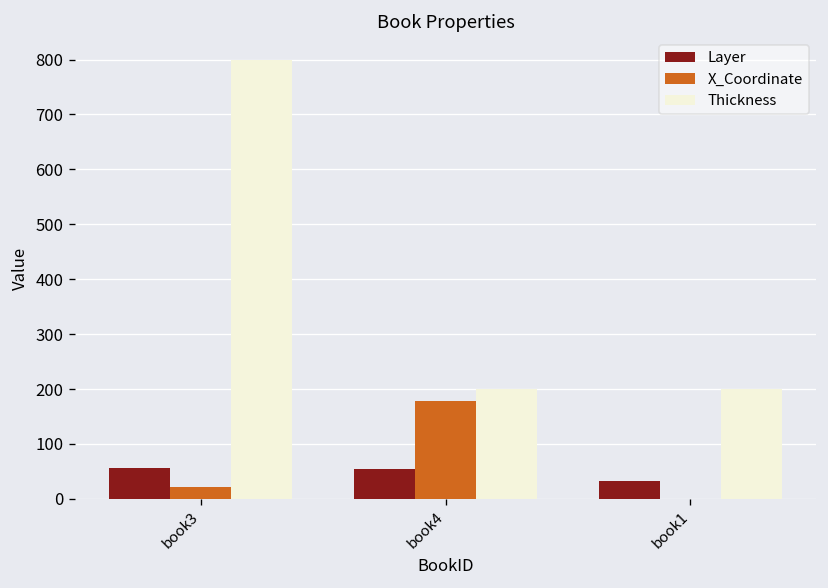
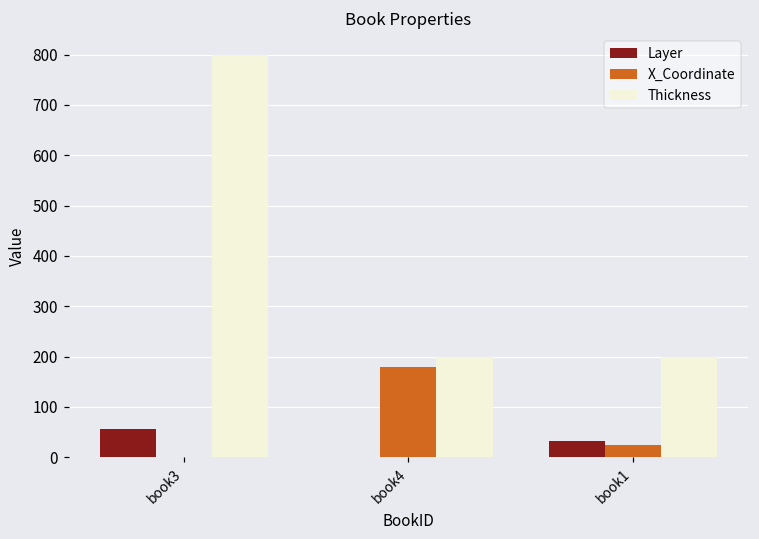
X_Coordinate, book3: 20 -> 0
Layer, book4: 50 -> 0
X_Coordinate, book1: 0 -> 20
